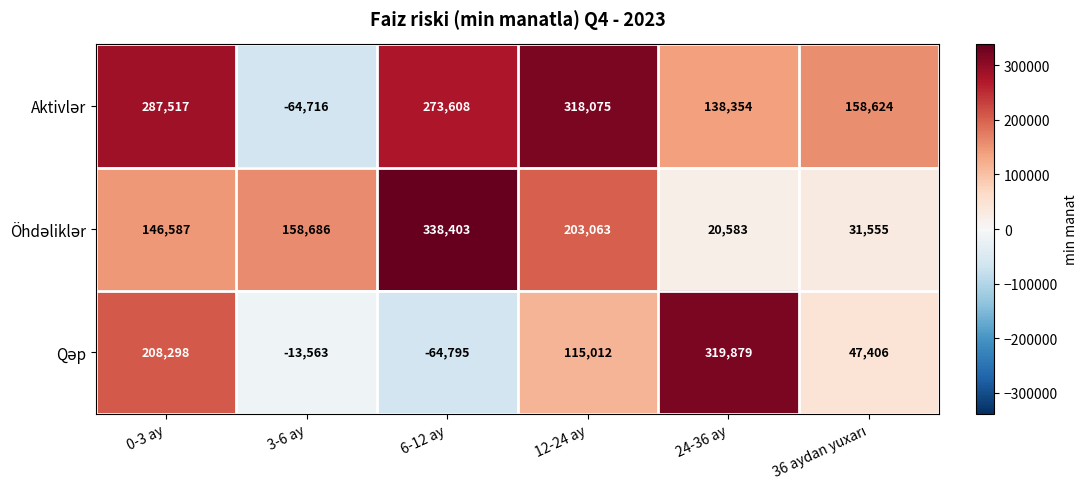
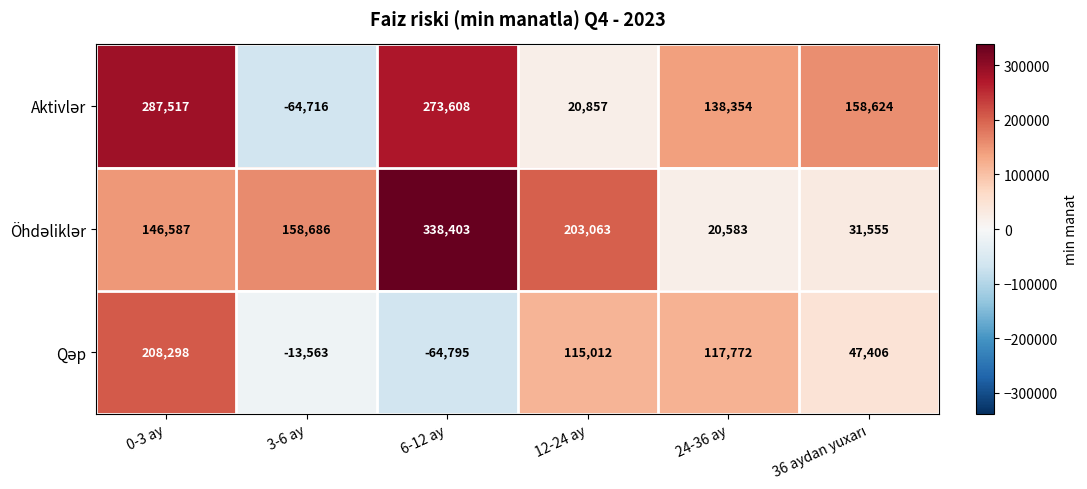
Aktivlər, 12-24 ay: 318,075 -> 20,857
Qəp, 24-36 ay: 319,879 -> 117,772
